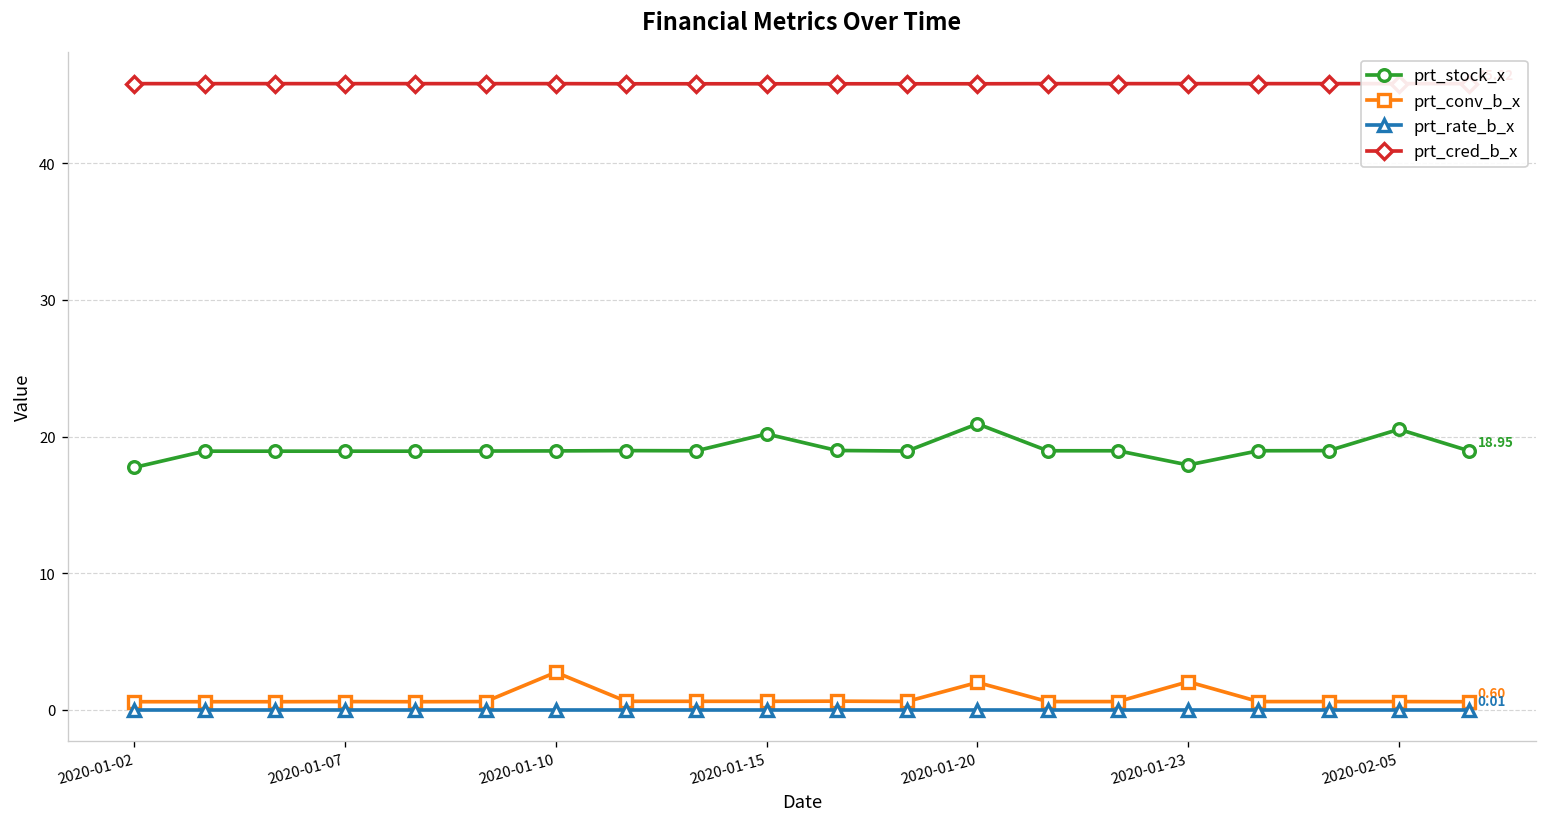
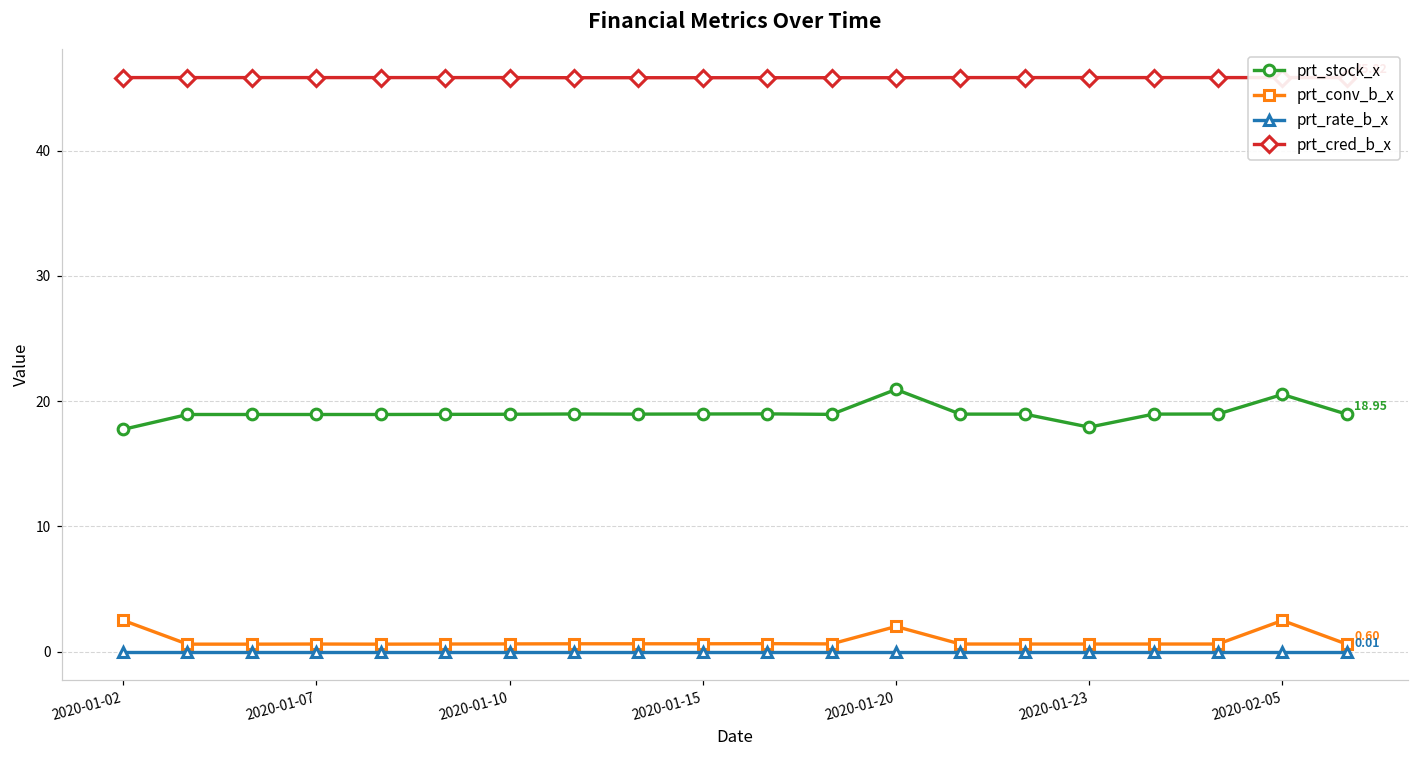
prt_conv_b_x, 2020-01-02: 0.6 -> 2.5
prt_conv_b_x, 2020-01-10: 2.8 -> 0.6
prt_stock_x, 2020-01-15: 20.2 -> 19.0
prt_conv_b_x, 2020-01-23: 2.1 -> 0.6
prt_conv_b_x, 2020-02-05: 0.6 -> 2.5
